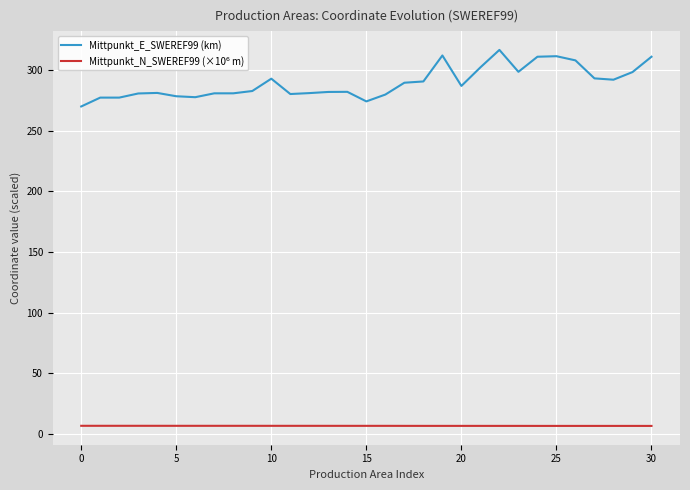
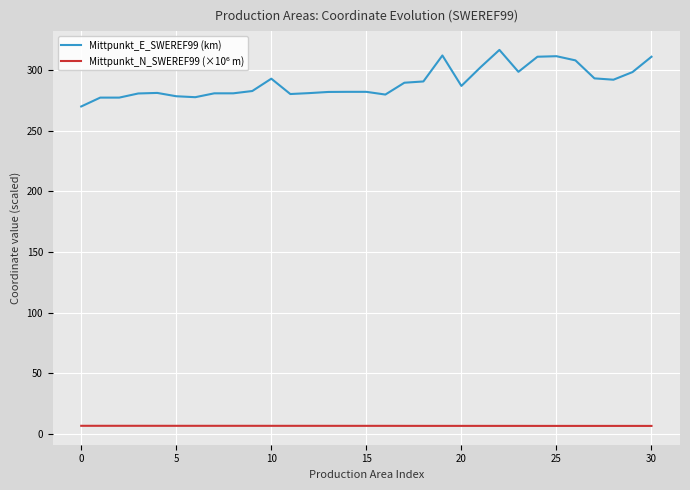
Mittpunkt_E_SWEREF99 (km), 15: 274 -> 282
